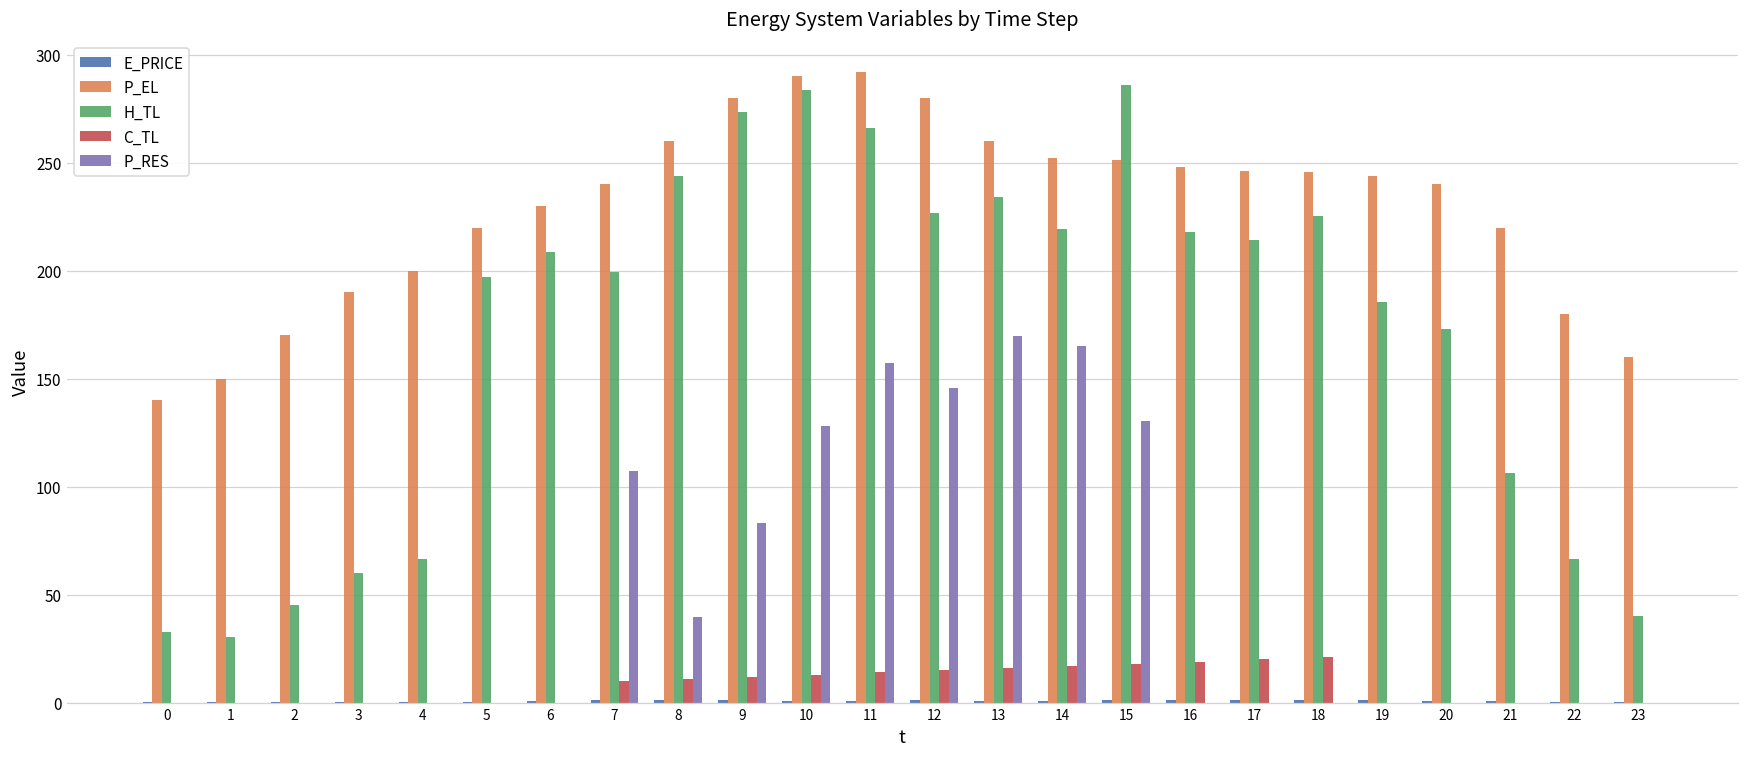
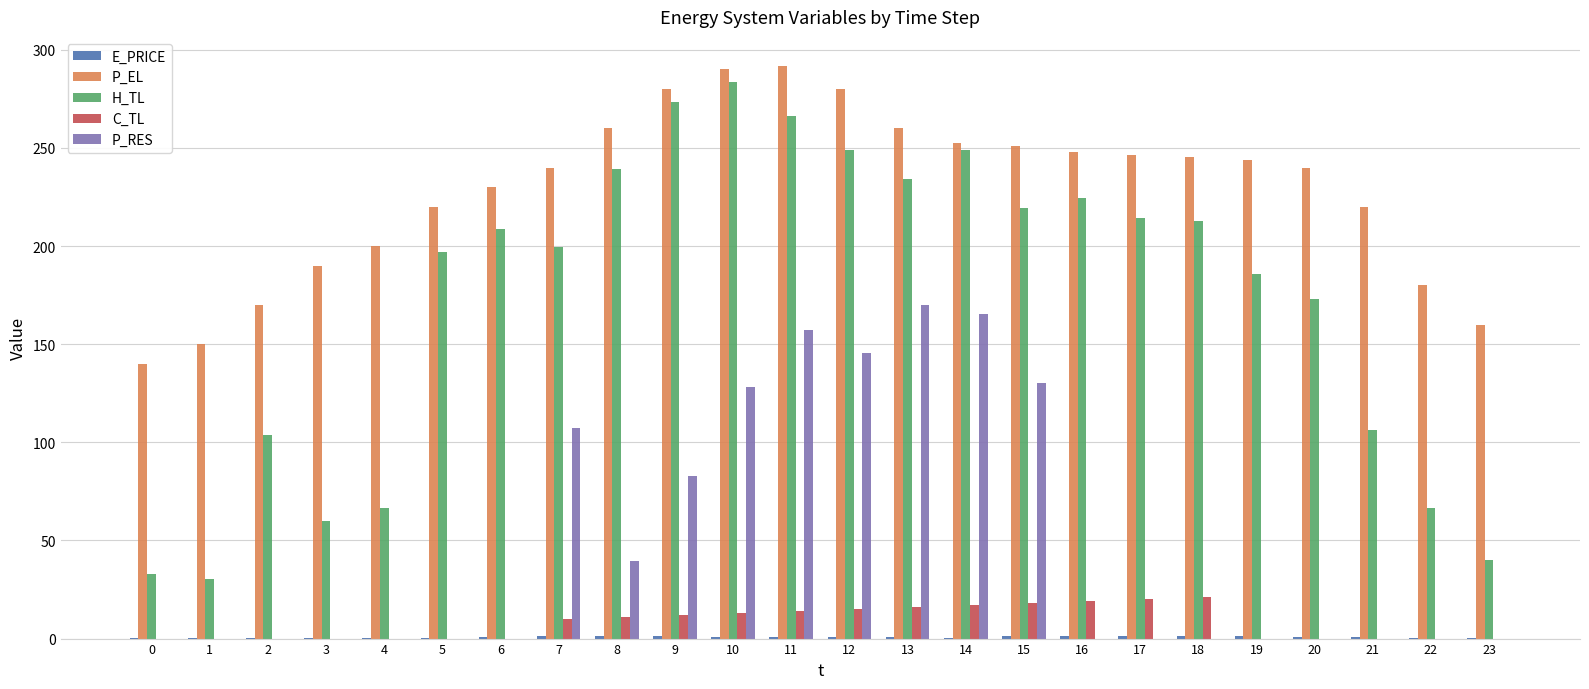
H_TL, 2: 45 -> 104
H_TL, 8: 244 -> 239
H_TL, 12: 227 -> 249
H_TL, 14: 219 -> 249
H_TL, 15: 286 -> 219
H_TL, 16: 218 -> 225
H_TL, 18: 225 -> 213
